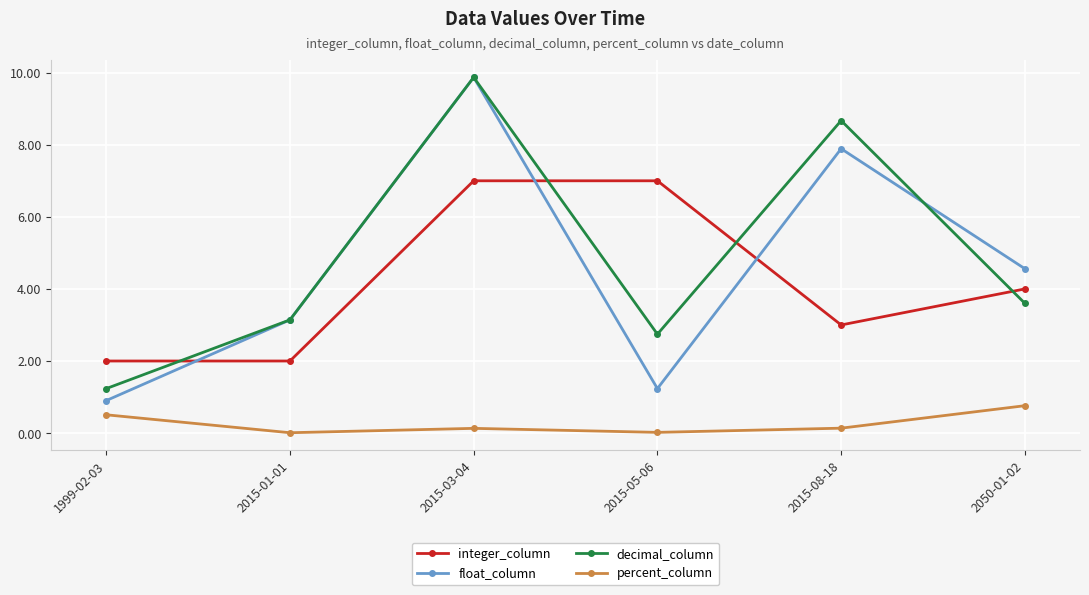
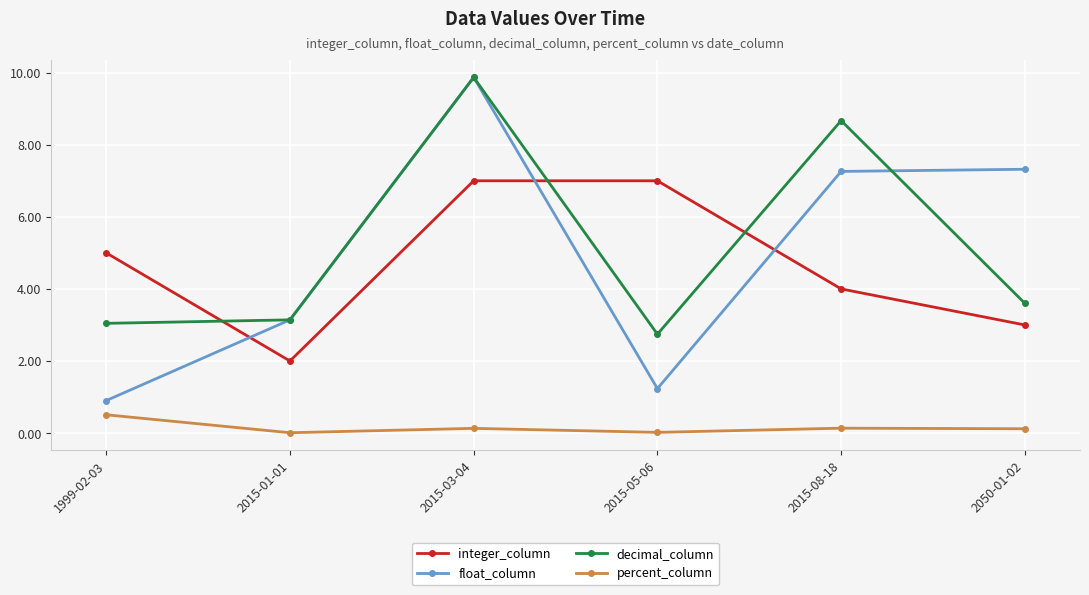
integer_column, 1999-02-03: 2 -> 5
decimal_column, 1999-02-03: 1.2 -> 3.0
integer_column, 2015-08-18: 3 -> 4
float_column, 2015-08-18: 7.9 -> 7.3
integer_column, 2050-01-02: 4 -> 3
float_column, 2050-01-02: 4.6 -> 7.3
percent_column, 2050-01-02: 0.8 -> 0.1
